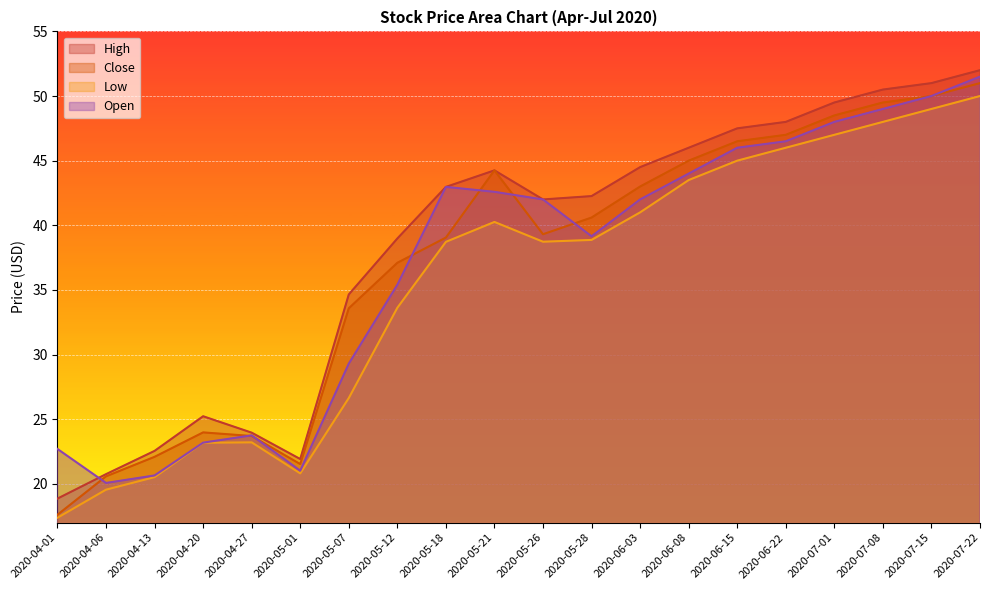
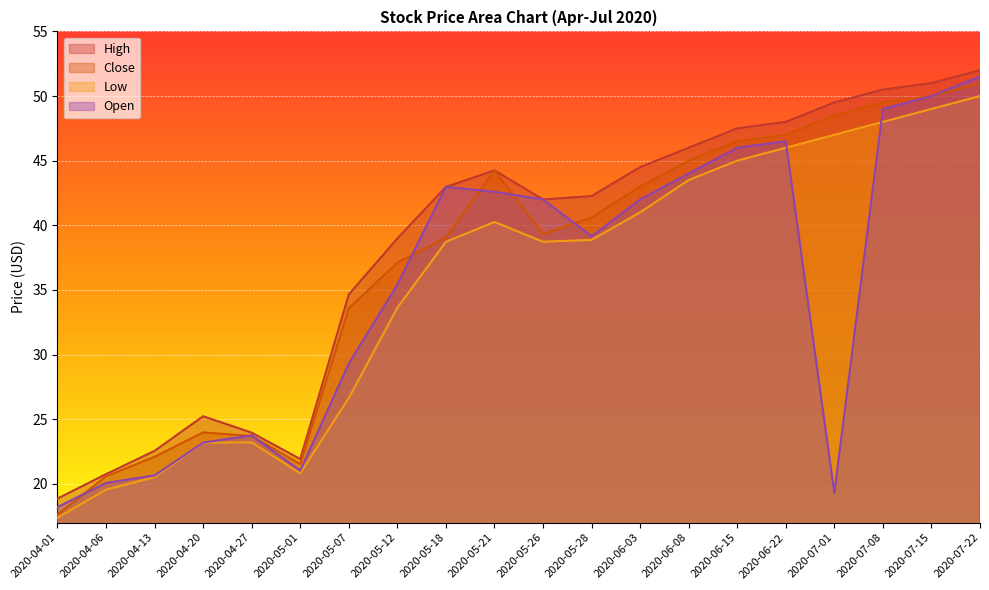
Open, 2020-04-01: 22.7 -> 18.2
Open, 2020-07-01: 48.0 -> 19.3
